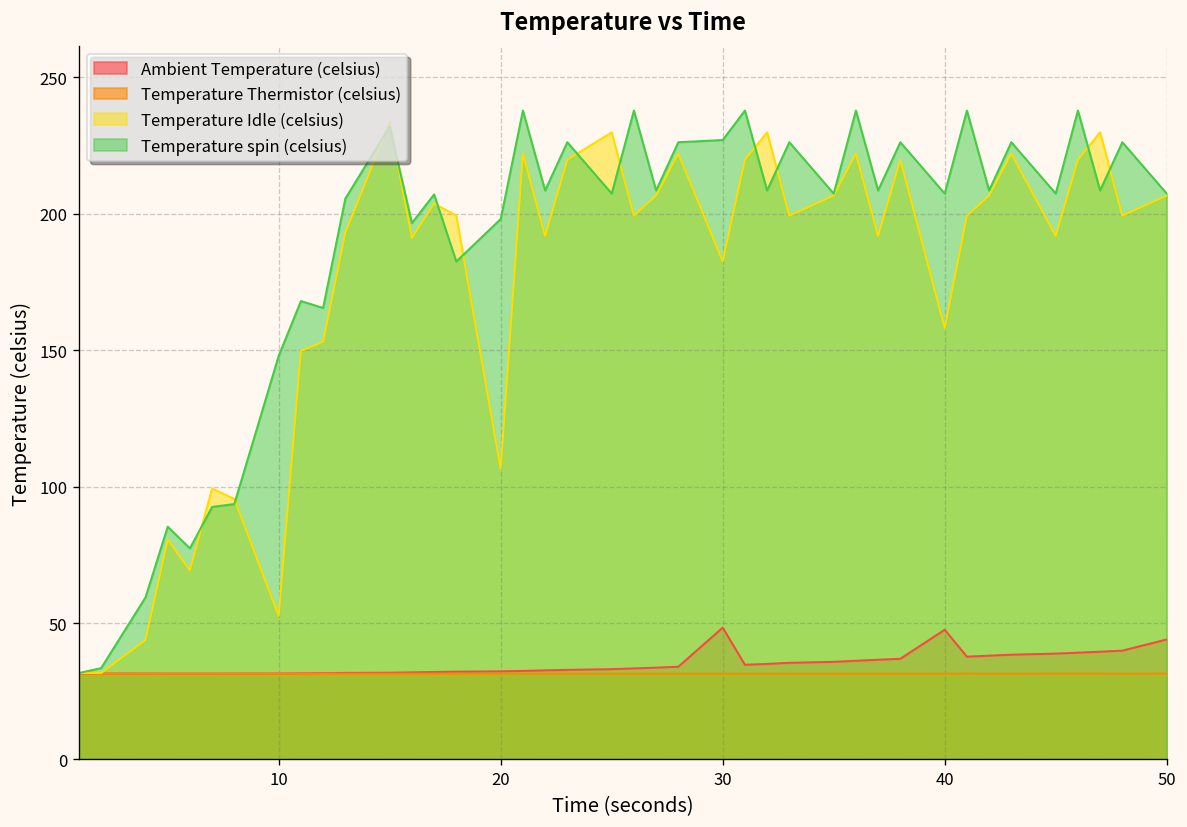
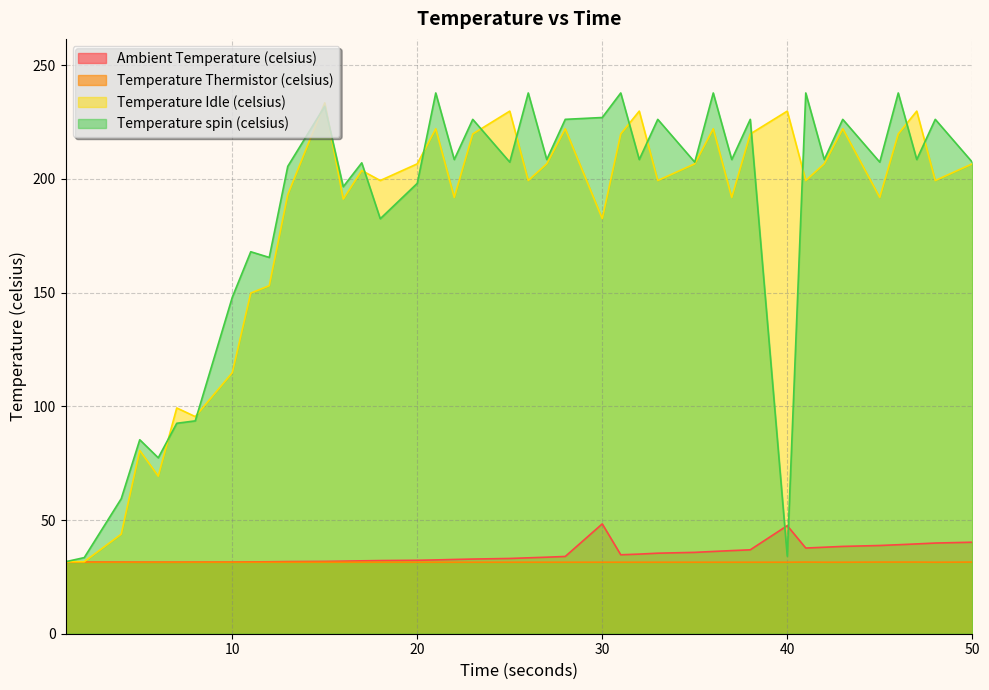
Temperature Idle (celsius), 10: 53 -> 115
Temperature Idle (celsius), 20: 106 -> 207
Temperature Idle (celsius), 40: 158 -> 230
Temperature spin (celsius), 40: 207 -> 34
Ambient Temperature (celsius), 50: 44 -> 40
